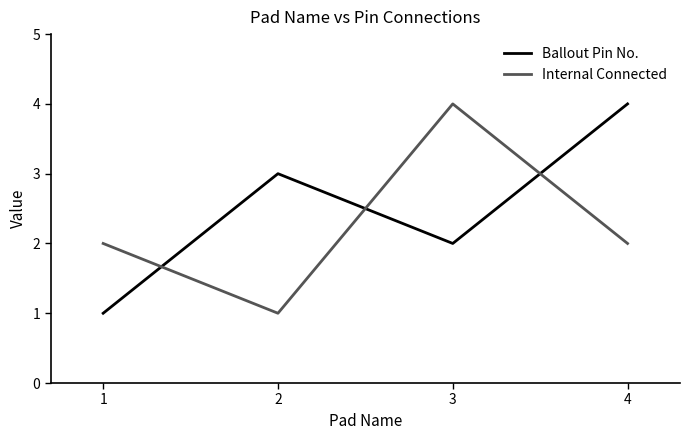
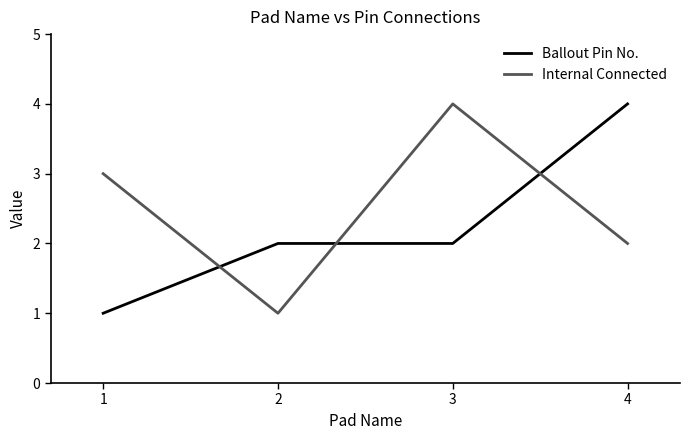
Internal Connected, 1: 2 -> 3
Ballout Pin No., 2: 3 -> 2
